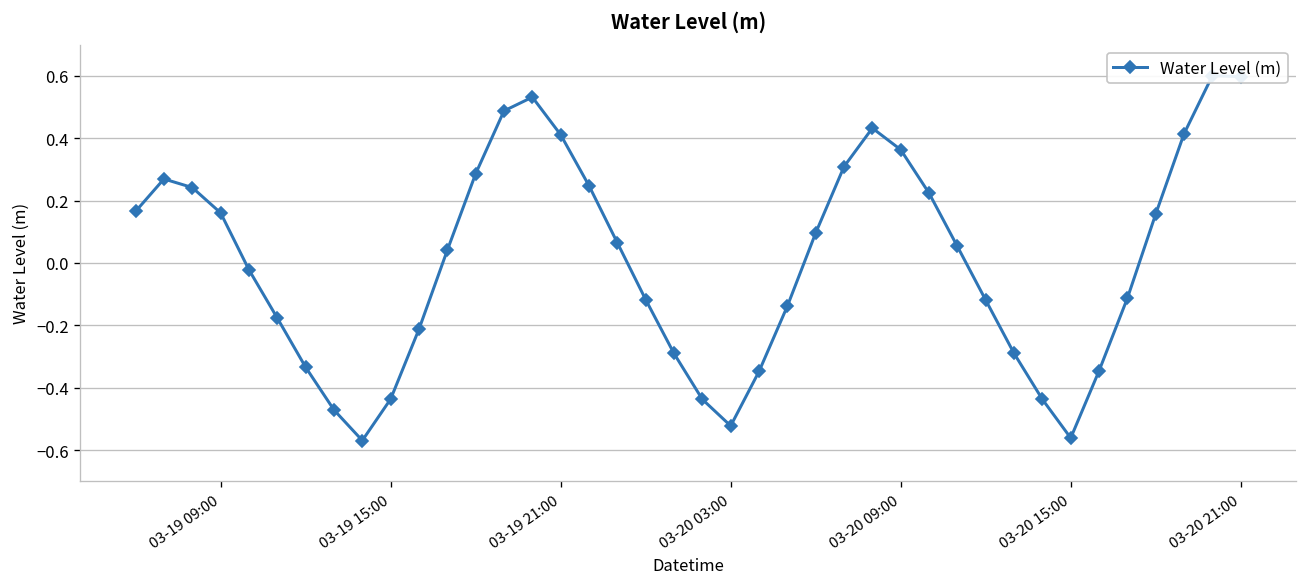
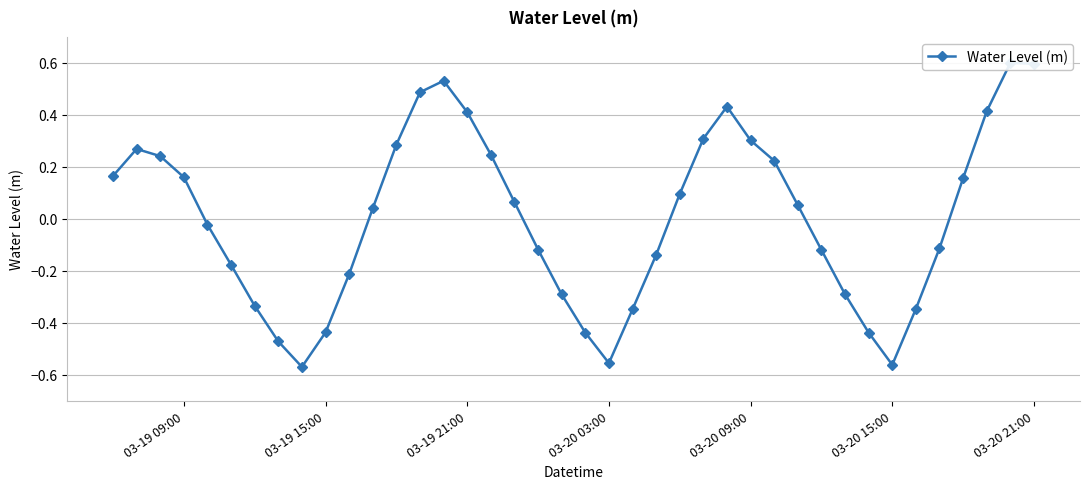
03-20 03:00: -0.52 -> -0.55
03-20 09:00: 0.36 -> 0.30
